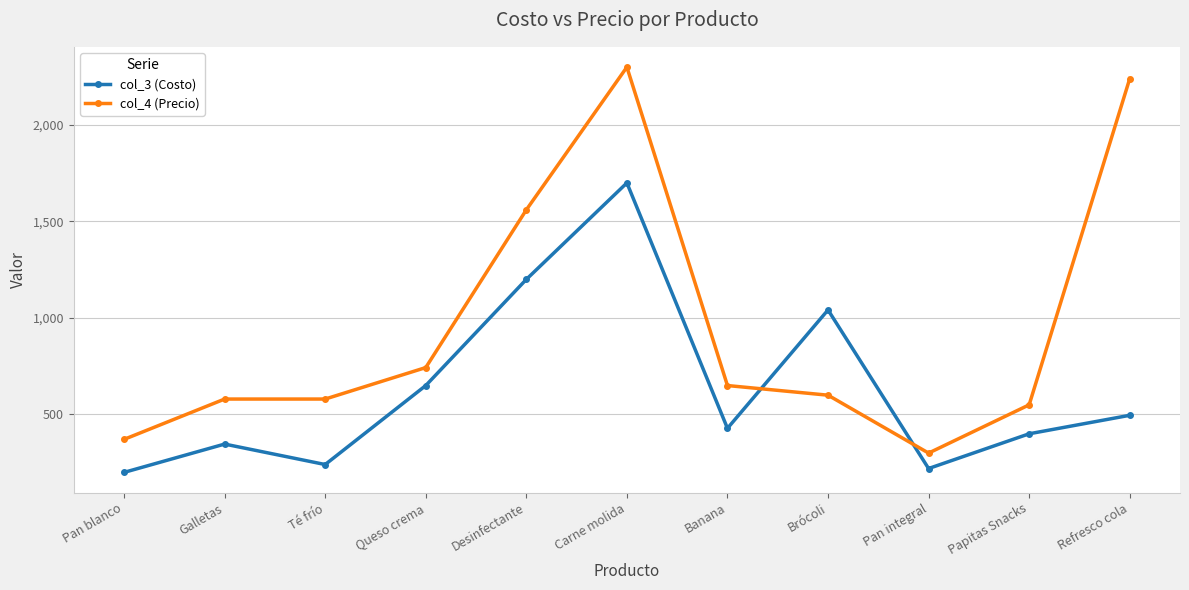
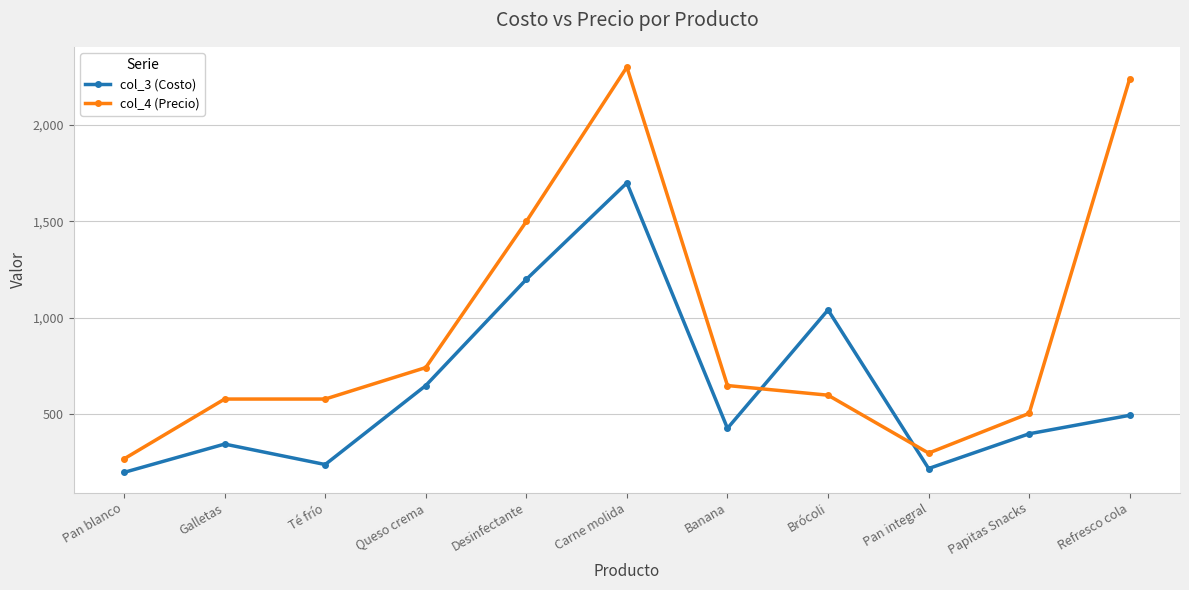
col_4 (Precio), Pan blanco: 370 -> 270
col_4 (Precio), Desinfectante: 1,560 -> 1,500
col_4 (Precio), Papitas Snacks: 550 -> 510
